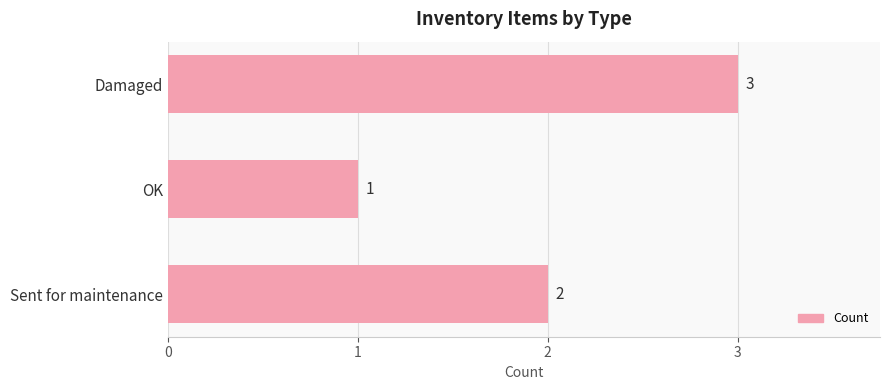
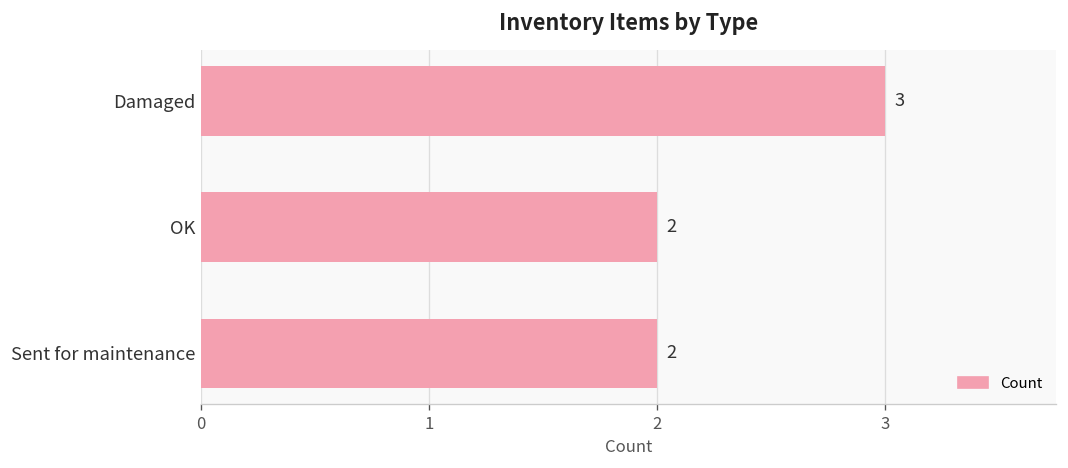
OK: 1 -> 2
